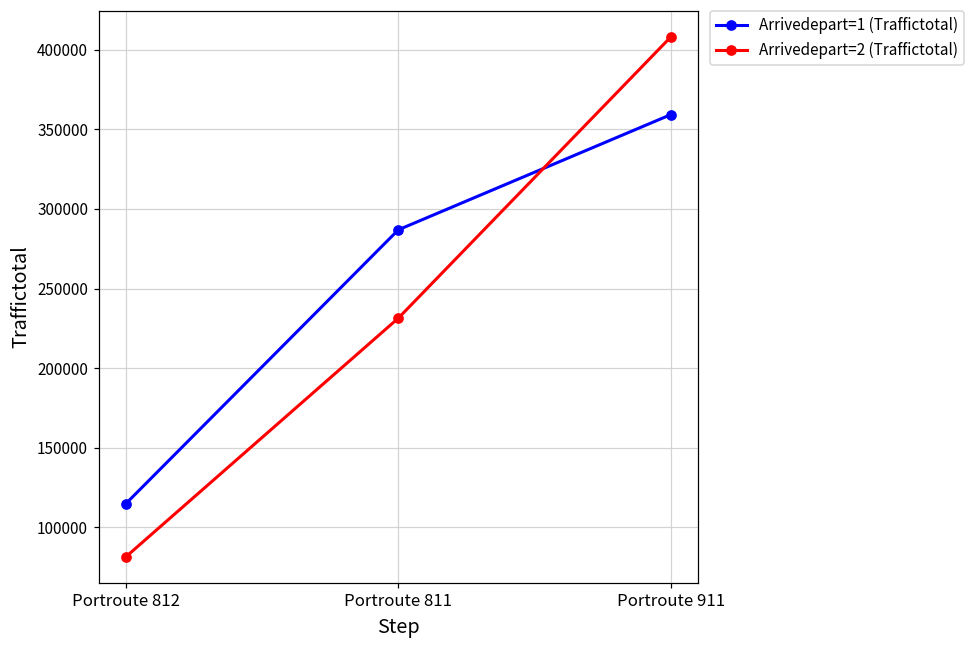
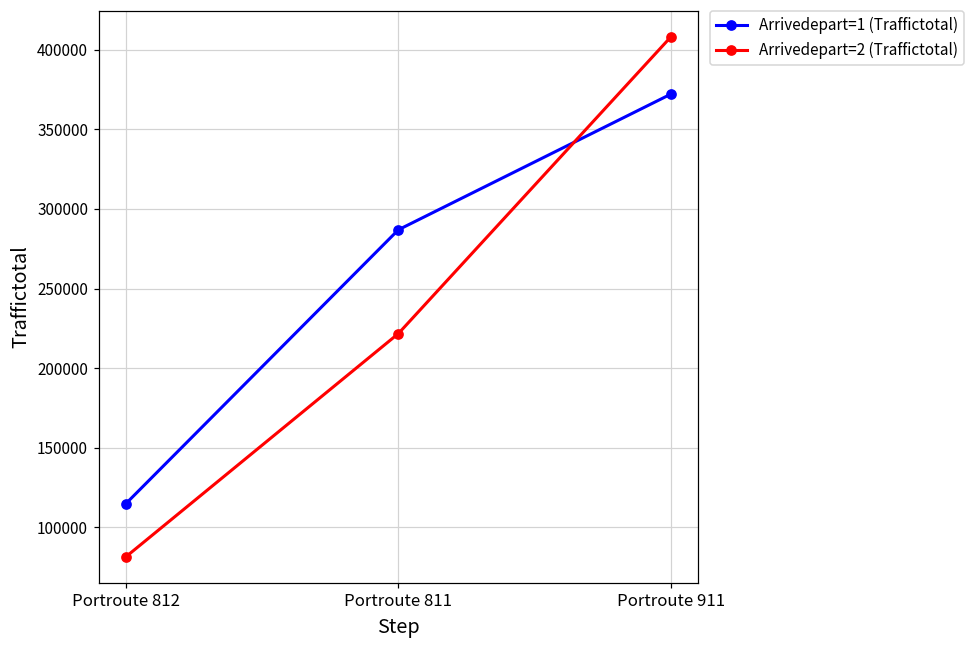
Arrivedepart=2 (Traffictotal), Portroute 811: 231000 -> 222000
Arrivedepart=1 (Traffictotal), Portroute 911: 359000 -> 372000
